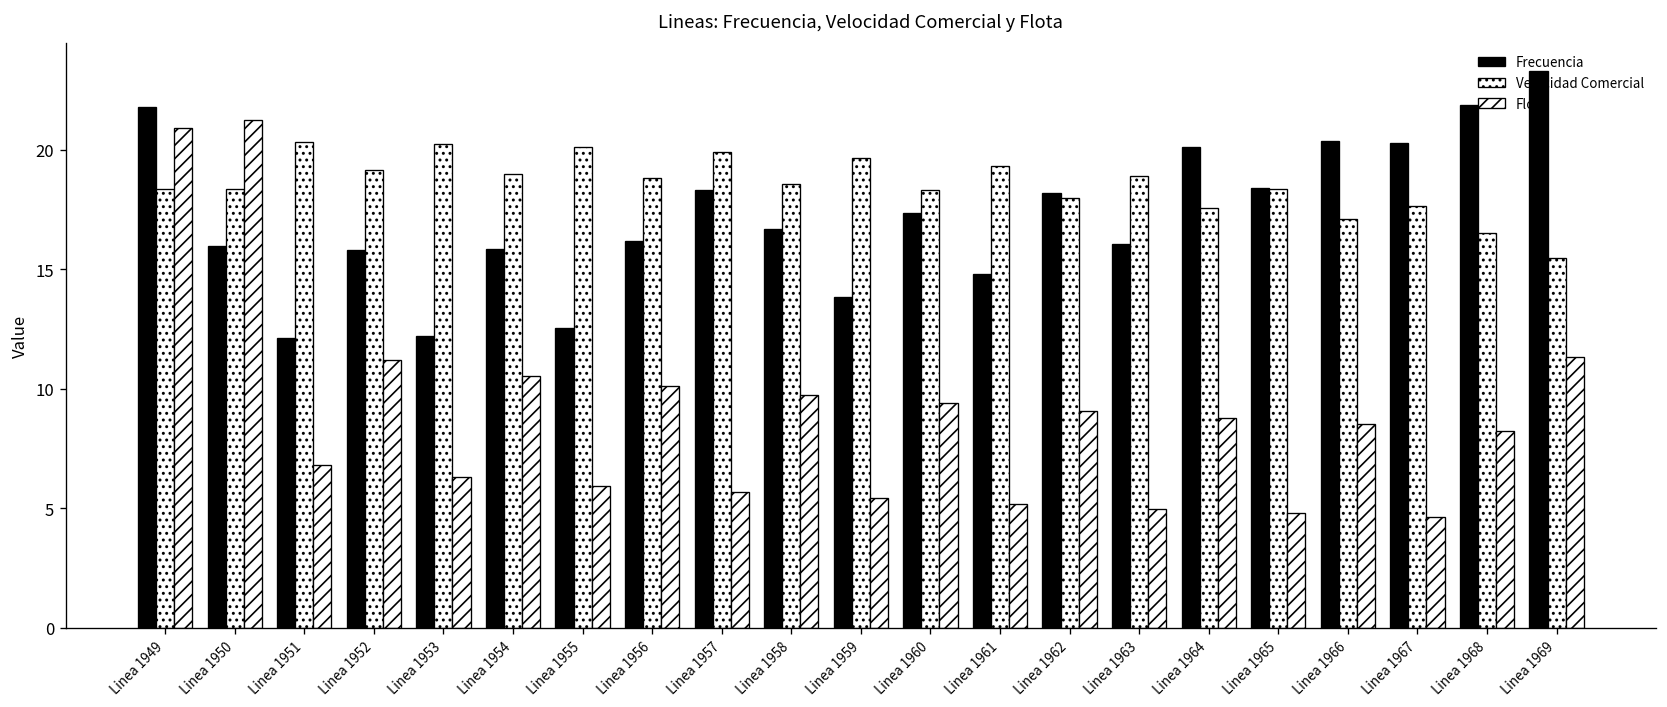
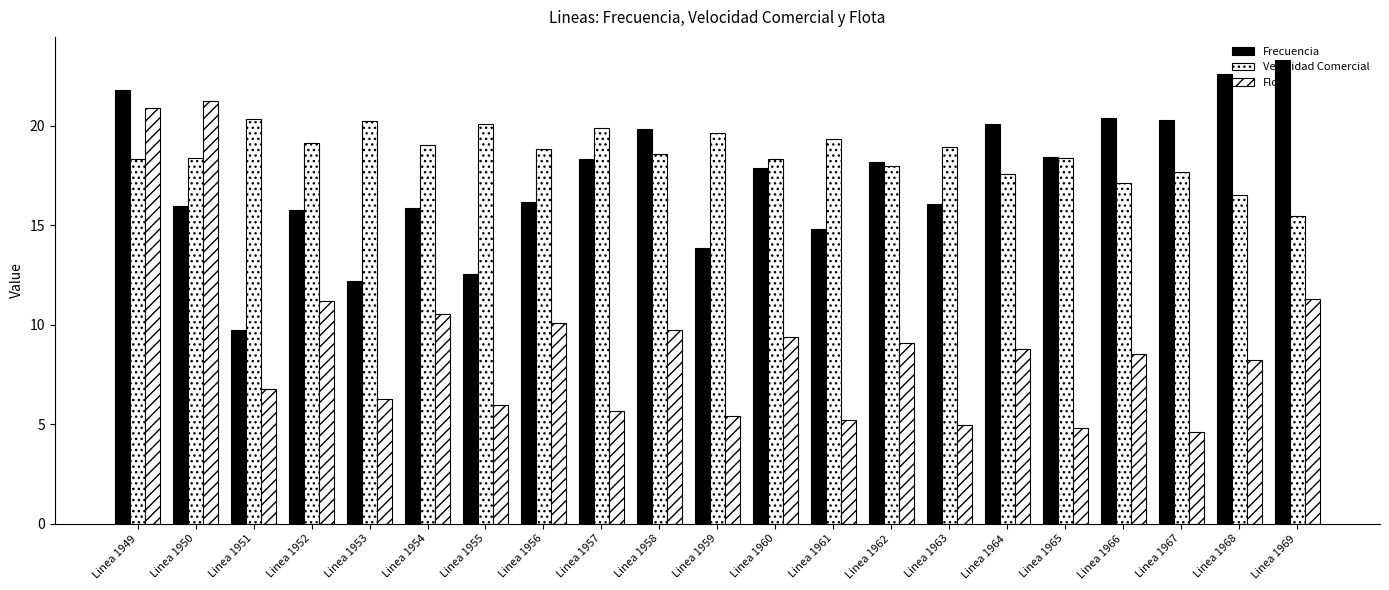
Frecuencia, Linea 1951: 12.1 -> 9.8
Frecuencia, Linea 1958: 16.7 -> 19.8
Frecuencia, Linea 1960: 17.4 -> 17.9
Frecuencia, Linea 1968: 21.9 -> 22.6
